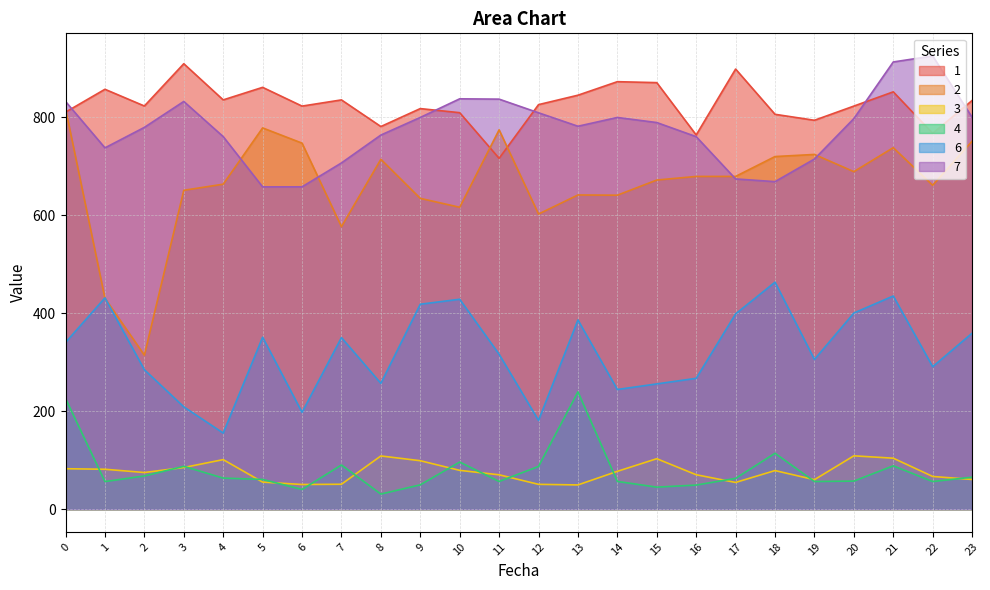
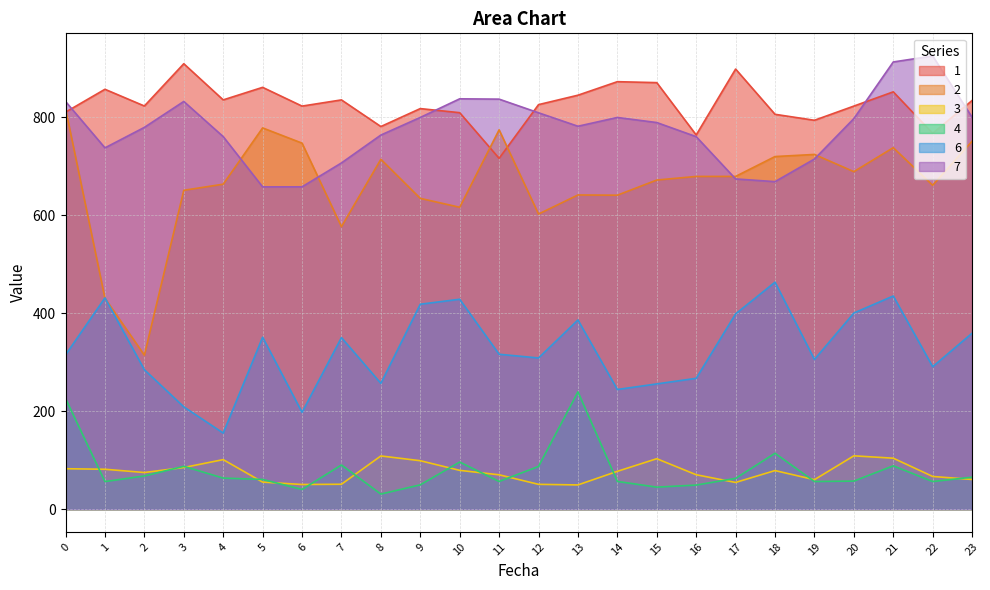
6, 0: 340 -> 310
6, 12: 180 -> 310
